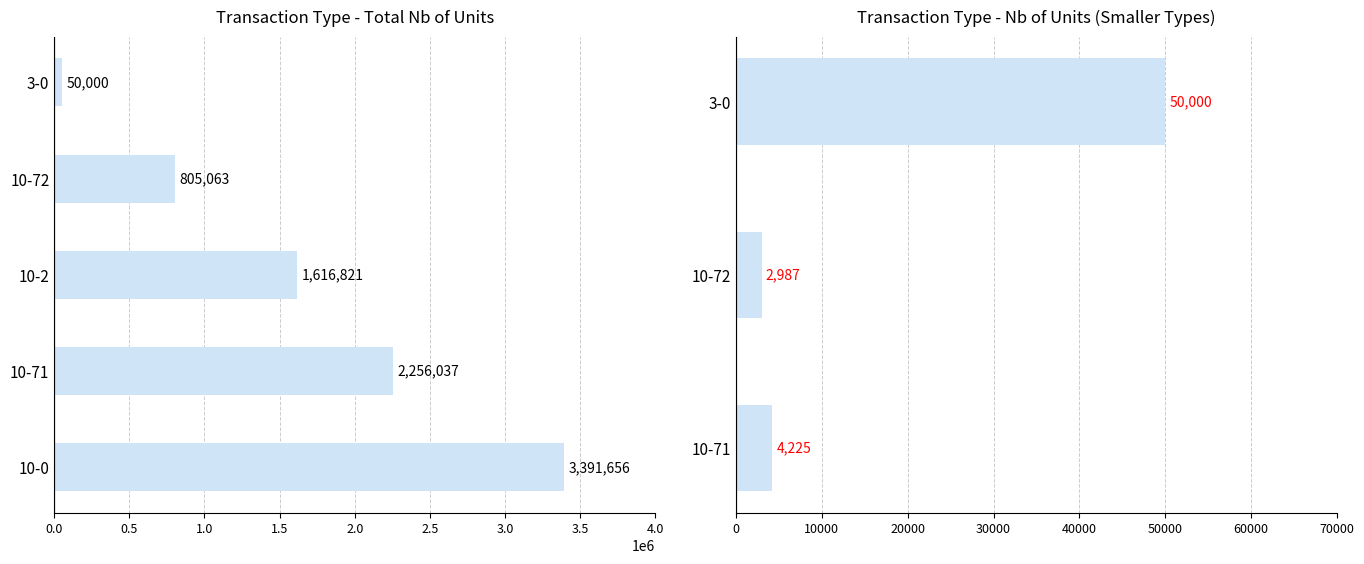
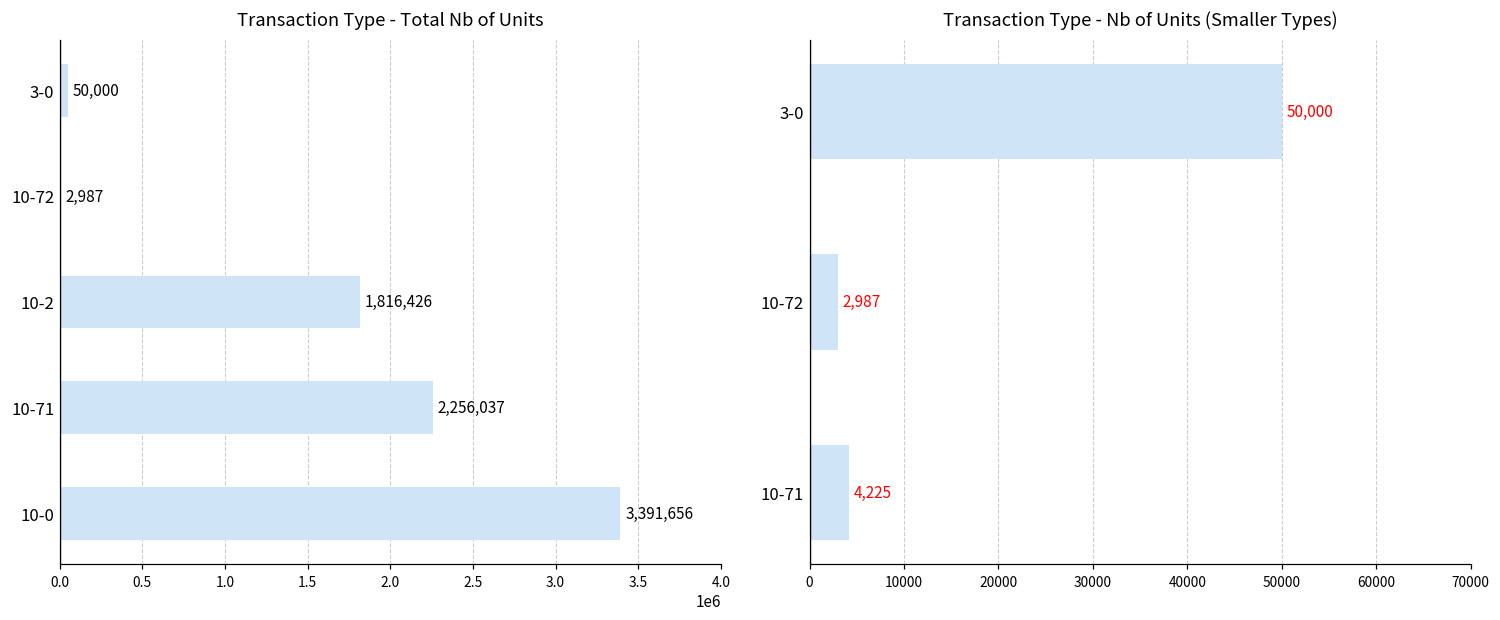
Transaction Type - Total Nb of Units, 10-72: 805,063 -> 2,987
Transaction Type - Total Nb of Units, 10-2: 1,616,821 -> 1,816,426
